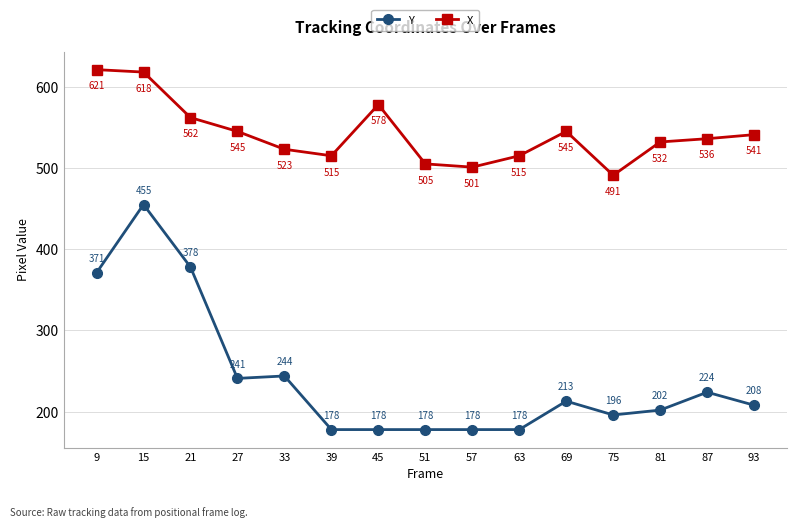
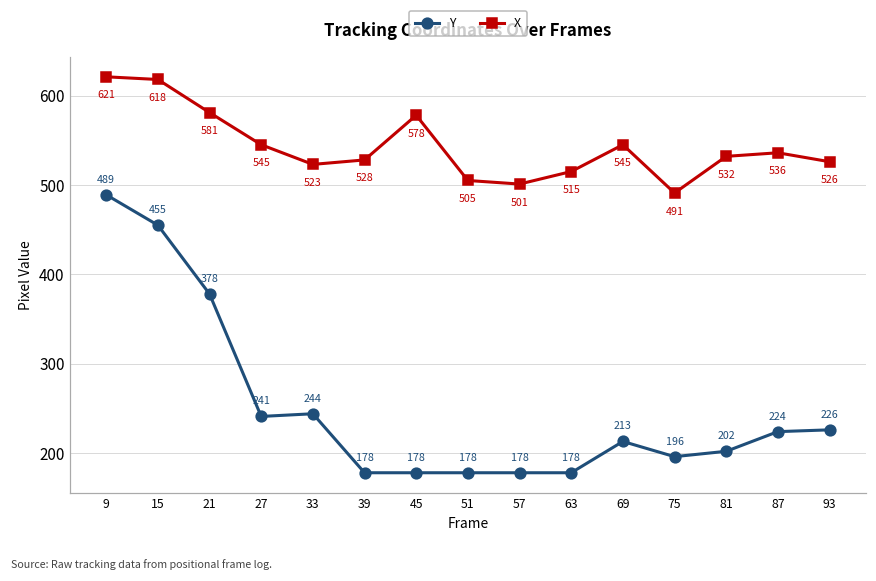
Y, 9: 371 -> 489
X, 21: 562 -> 581
X, 39: 515 -> 528
Y, 93: 208 -> 226
X, 93: 541 -> 526
